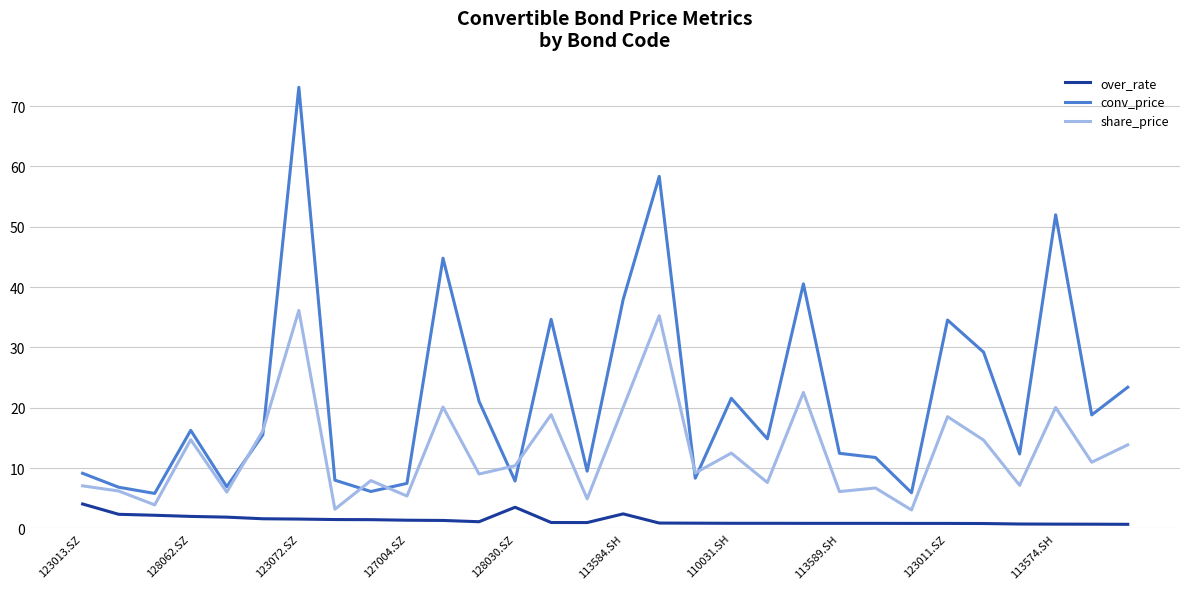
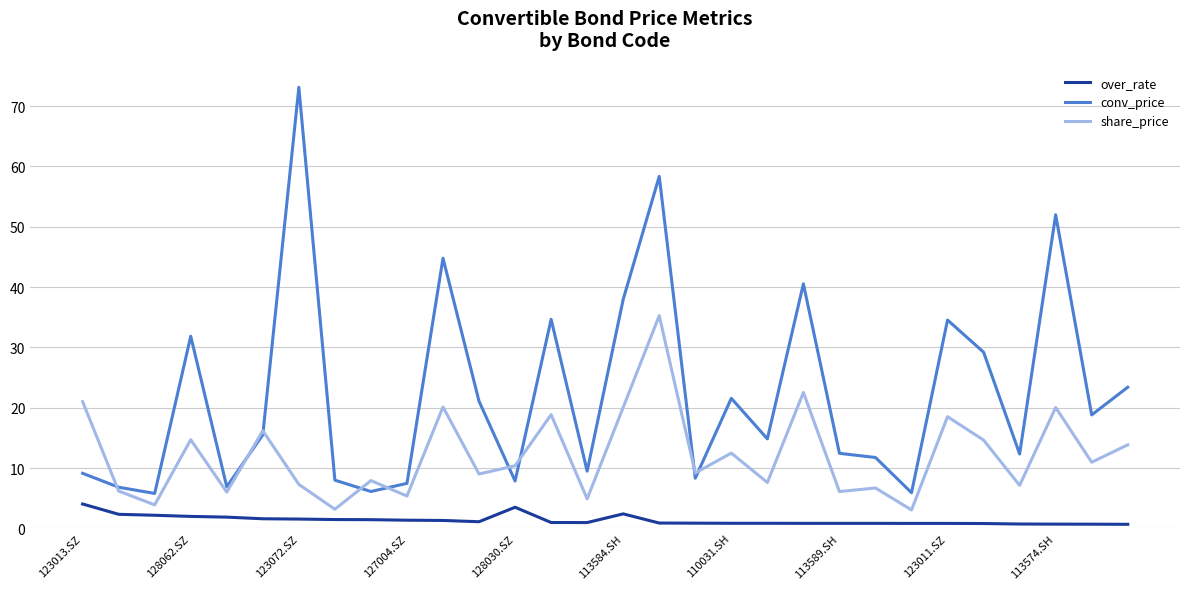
share_price, 123013.SZ: 7 -> 21
conv_price, 128062.SZ: 16 -> 32
share_price, 123072.SZ: 36 -> 7
